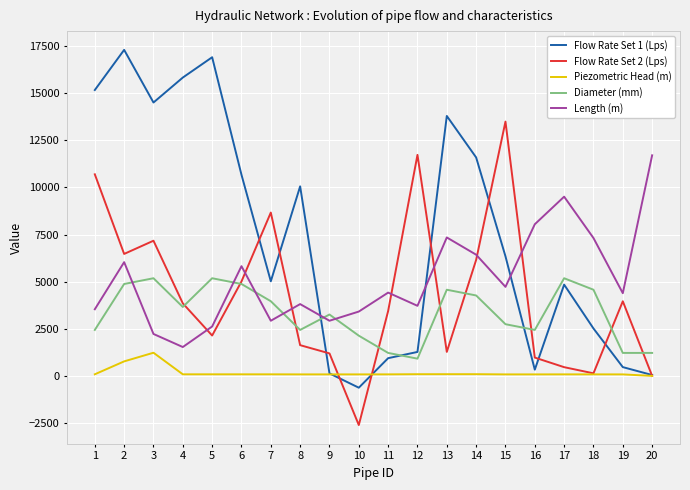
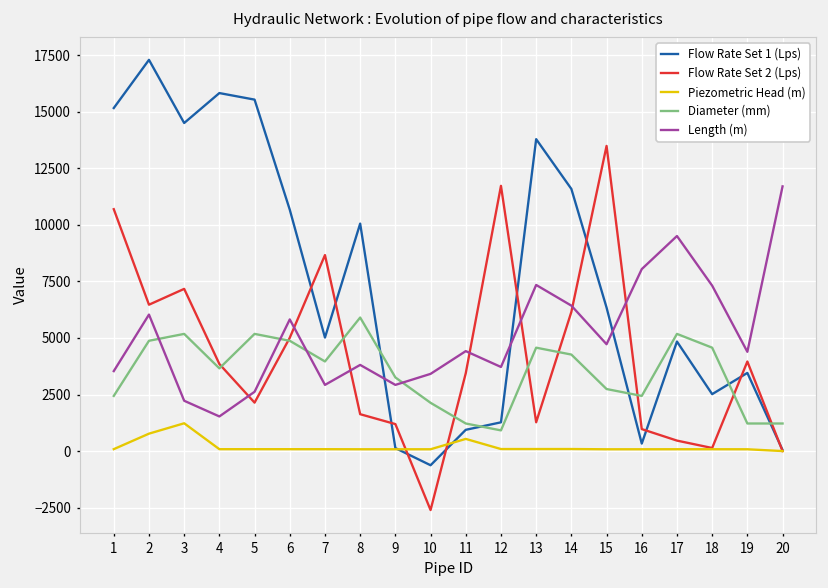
Flow Rate Set 1 (Lps), 5: 16900 -> 15500
Diameter (mm), 8: 2400 -> 5900
Piezometric Head (m), 11: 100 -> 500
Flow Rate Set 1 (Lps), 19: 500 -> 3500
